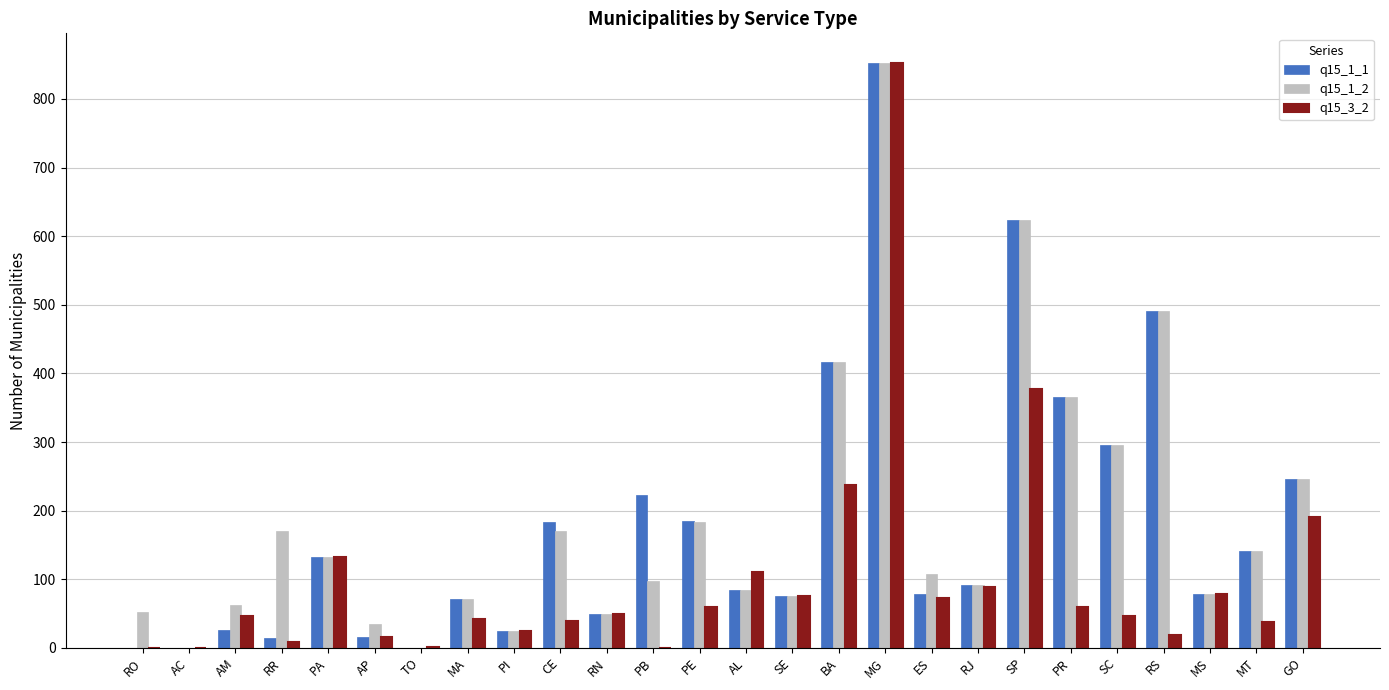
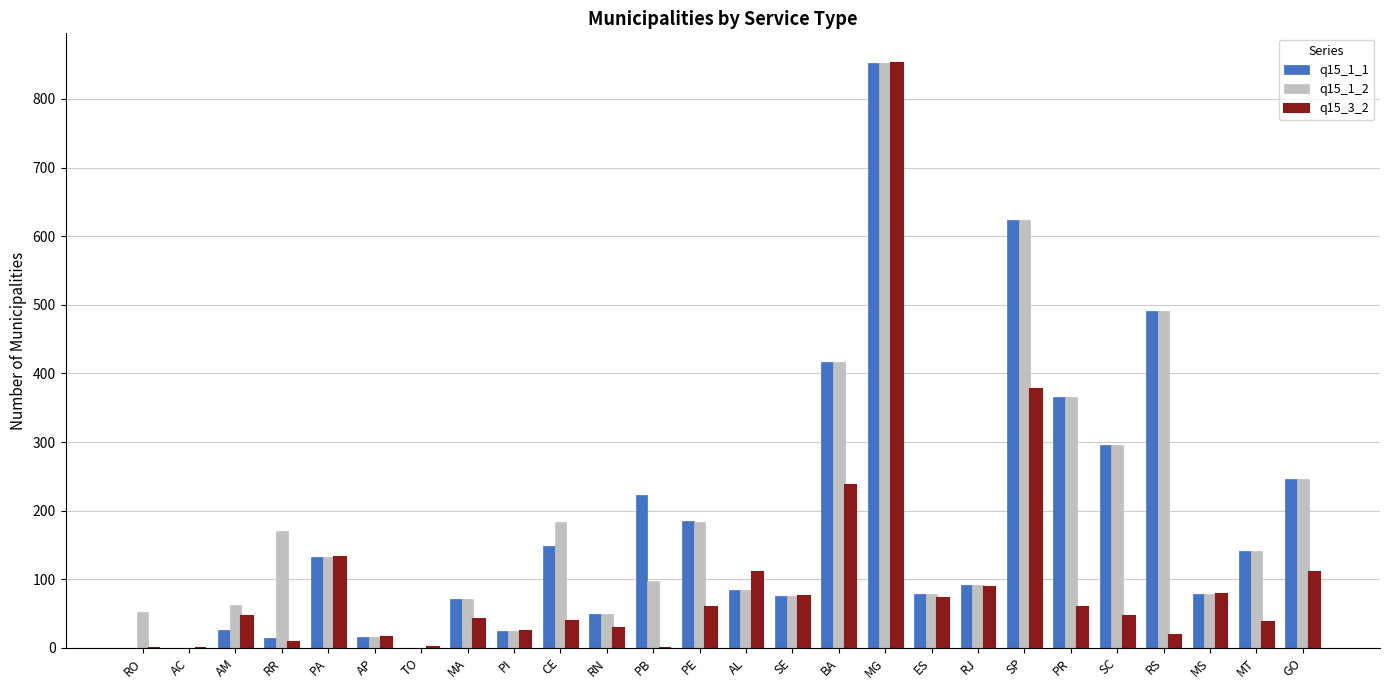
q15_1_2, AP: 40 -> 20
q15_1_1, CE: 180 -> 150
q15_1_2, CE: 170 -> 180
q15_3_2, RN: 50 -> 30
q15_1_2, ES: 110 -> 80
q15_3_2, GO: 190 -> 110
